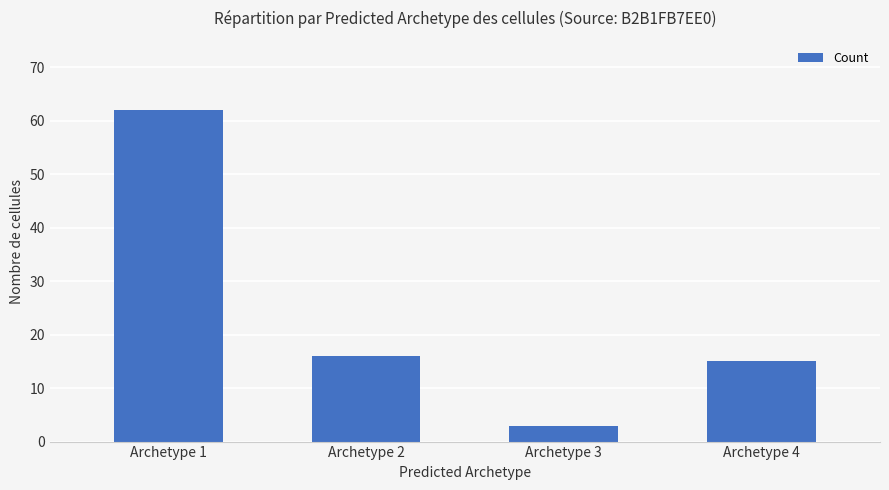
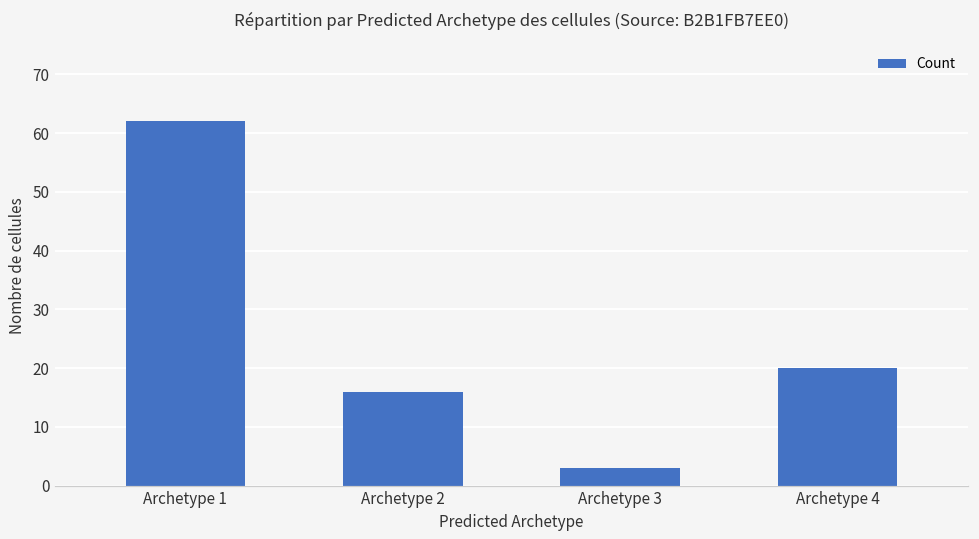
Archetype 4: 15 -> 20
